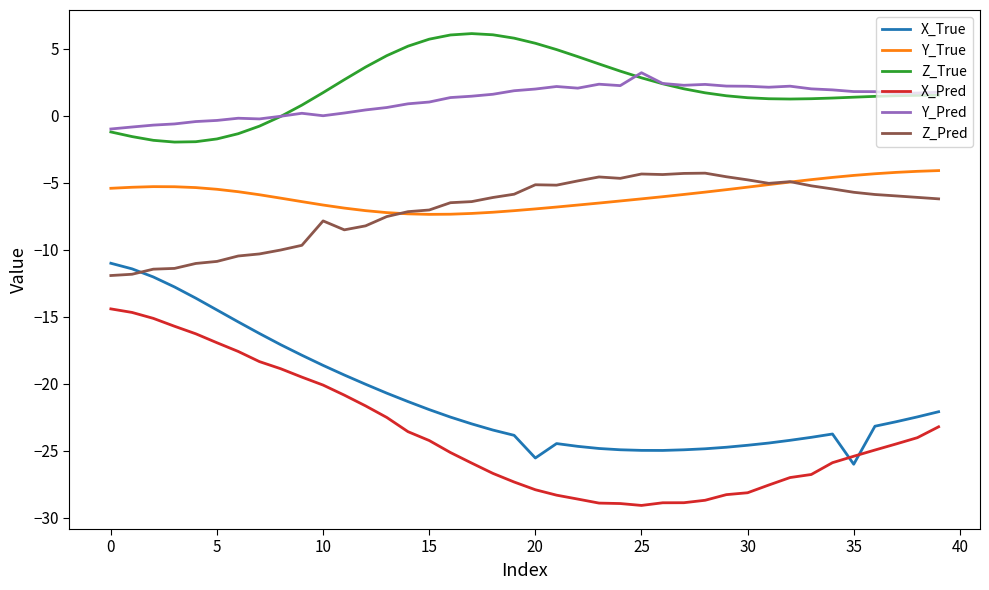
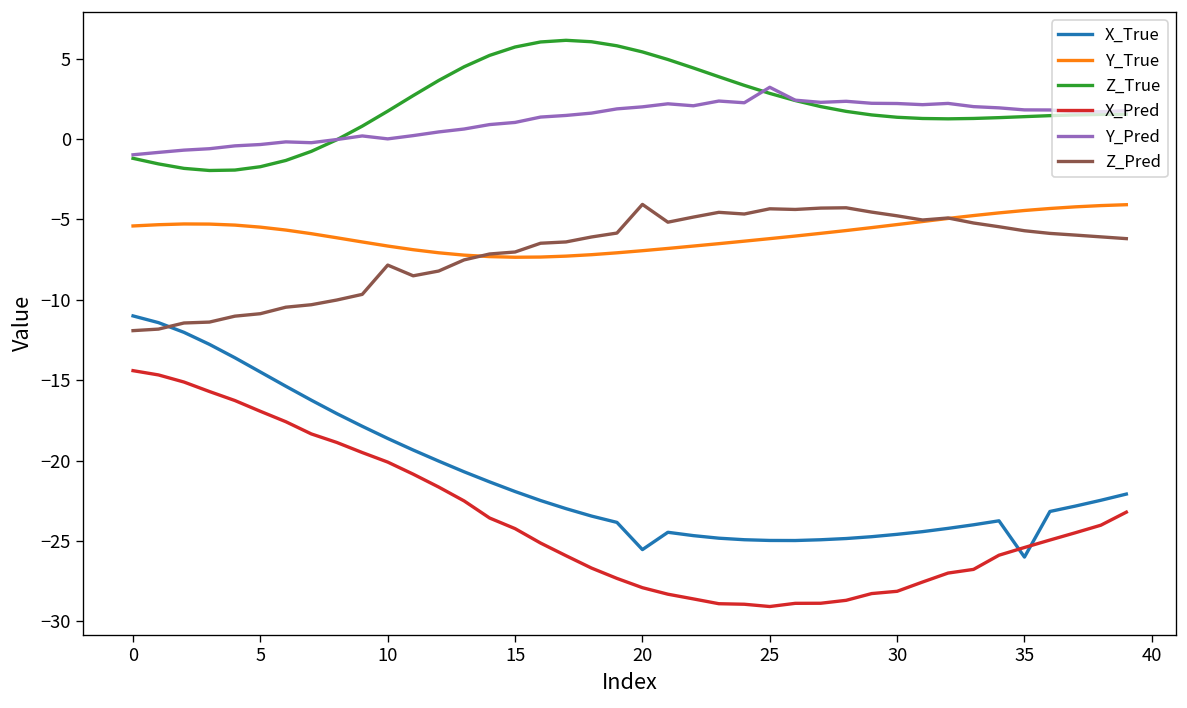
Z_Pred, 20: -5.1 -> -4.1
